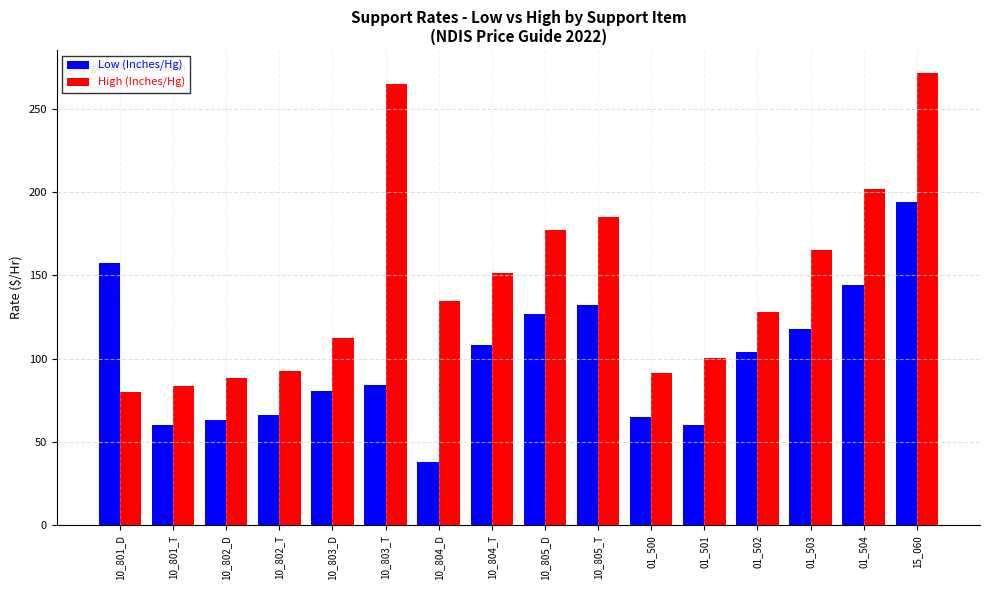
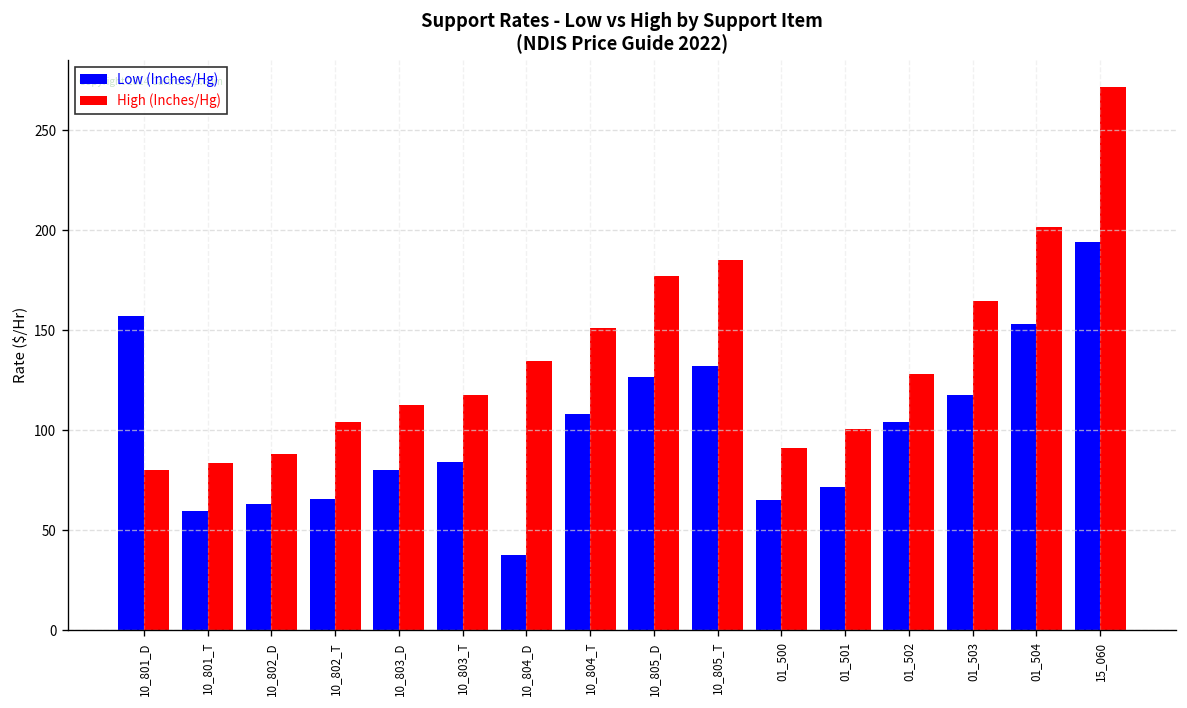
High (Inches/Hg), 10_802_T: 92 -> 104
High (Inches/Hg), 10_803_T: 265 -> 118
Low (Inches/Hg), 01_501: 60 -> 72
Low (Inches/Hg), 01_504: 144 -> 153
